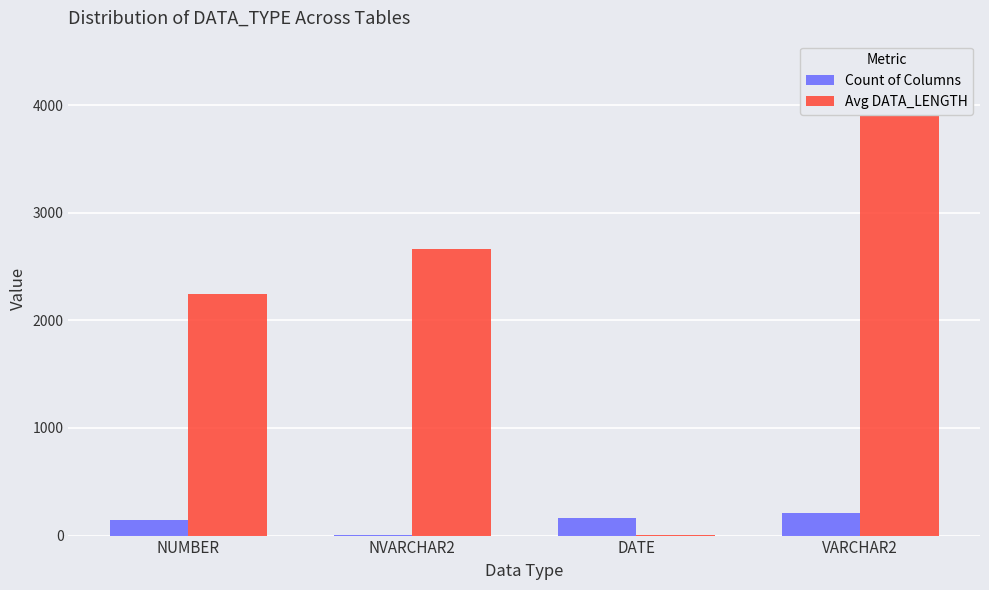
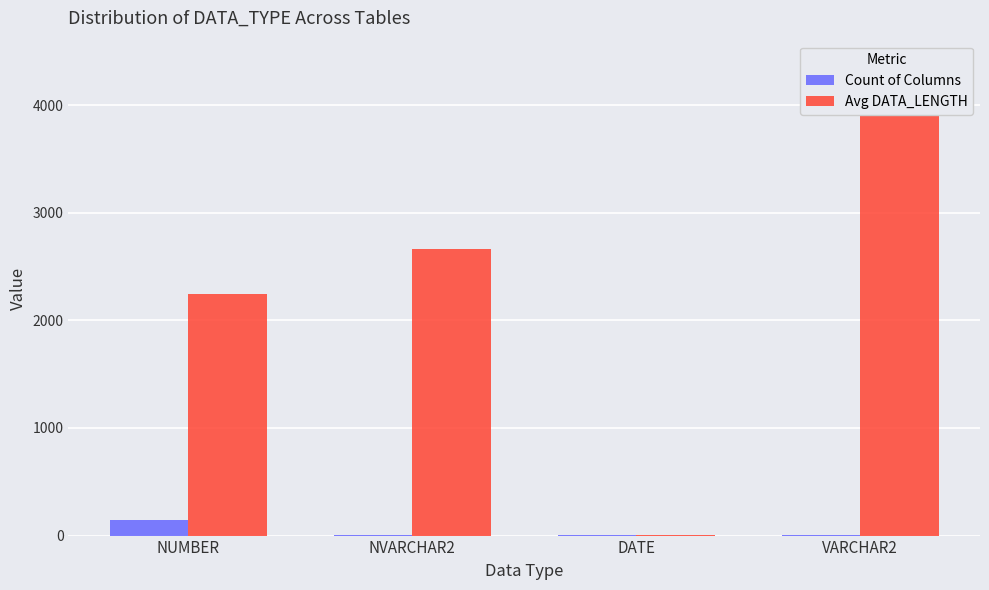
Count of Columns, DATE: 170 -> 10
Count of Columns, VARCHAR2: 210 -> 0
